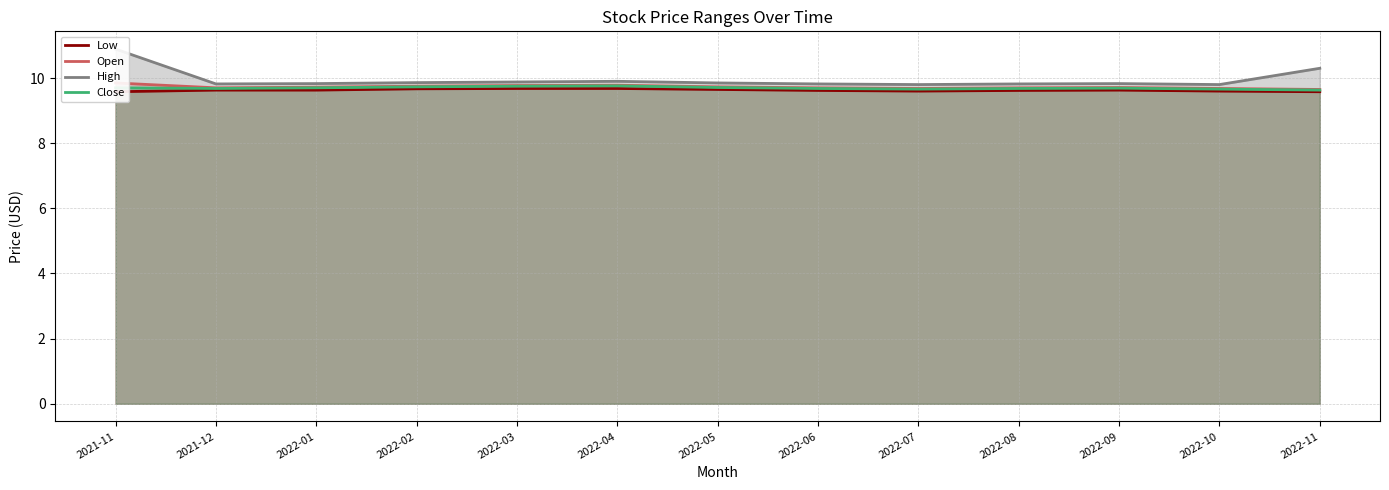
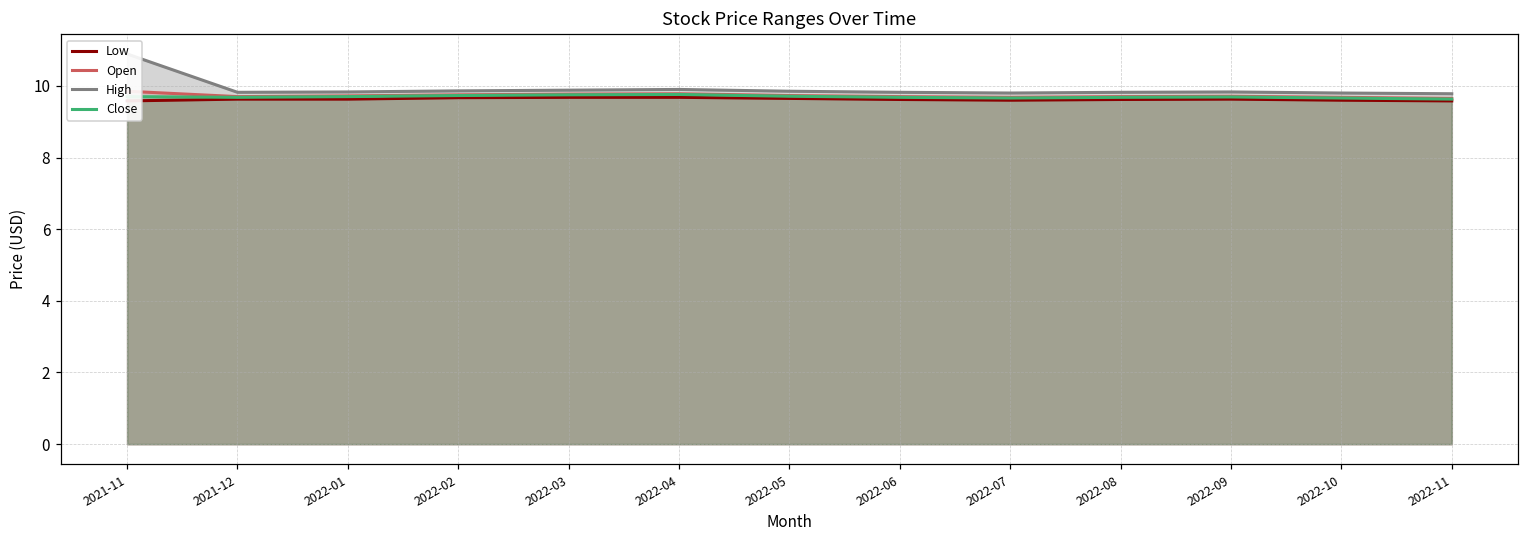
High, 2022-11: 10.3 -> 9.8
